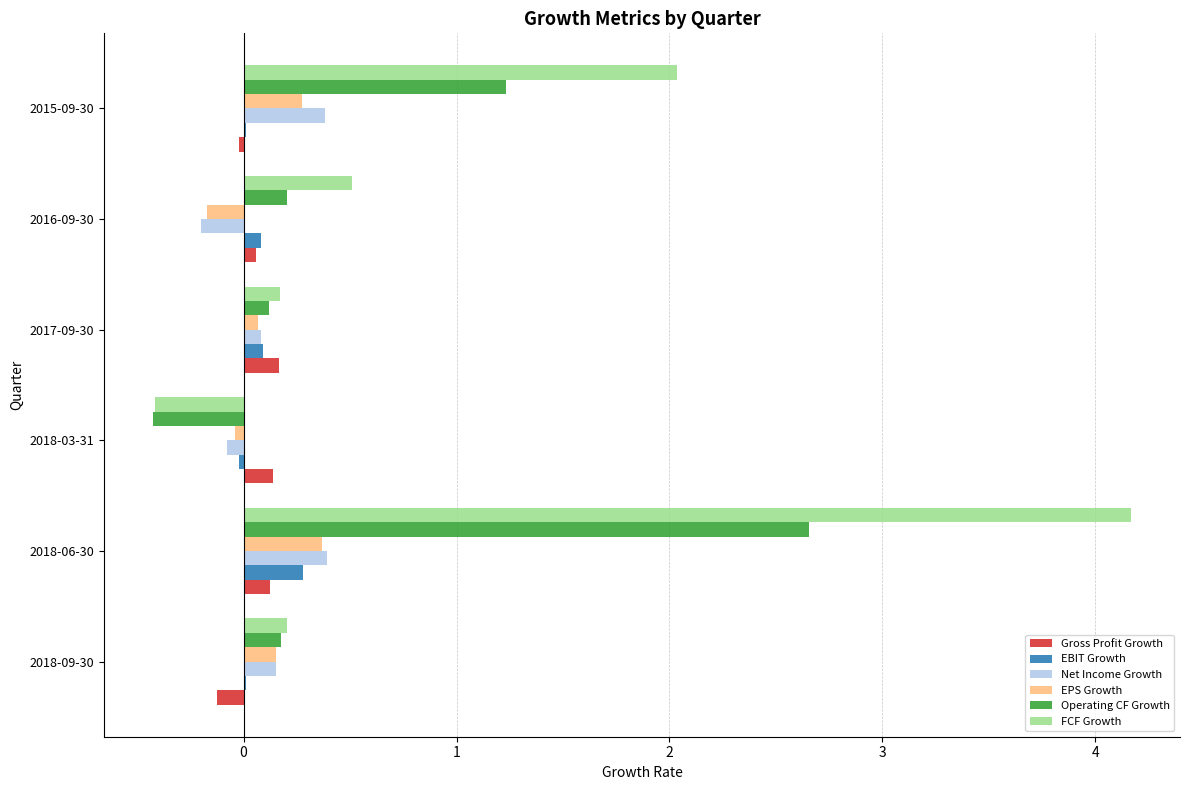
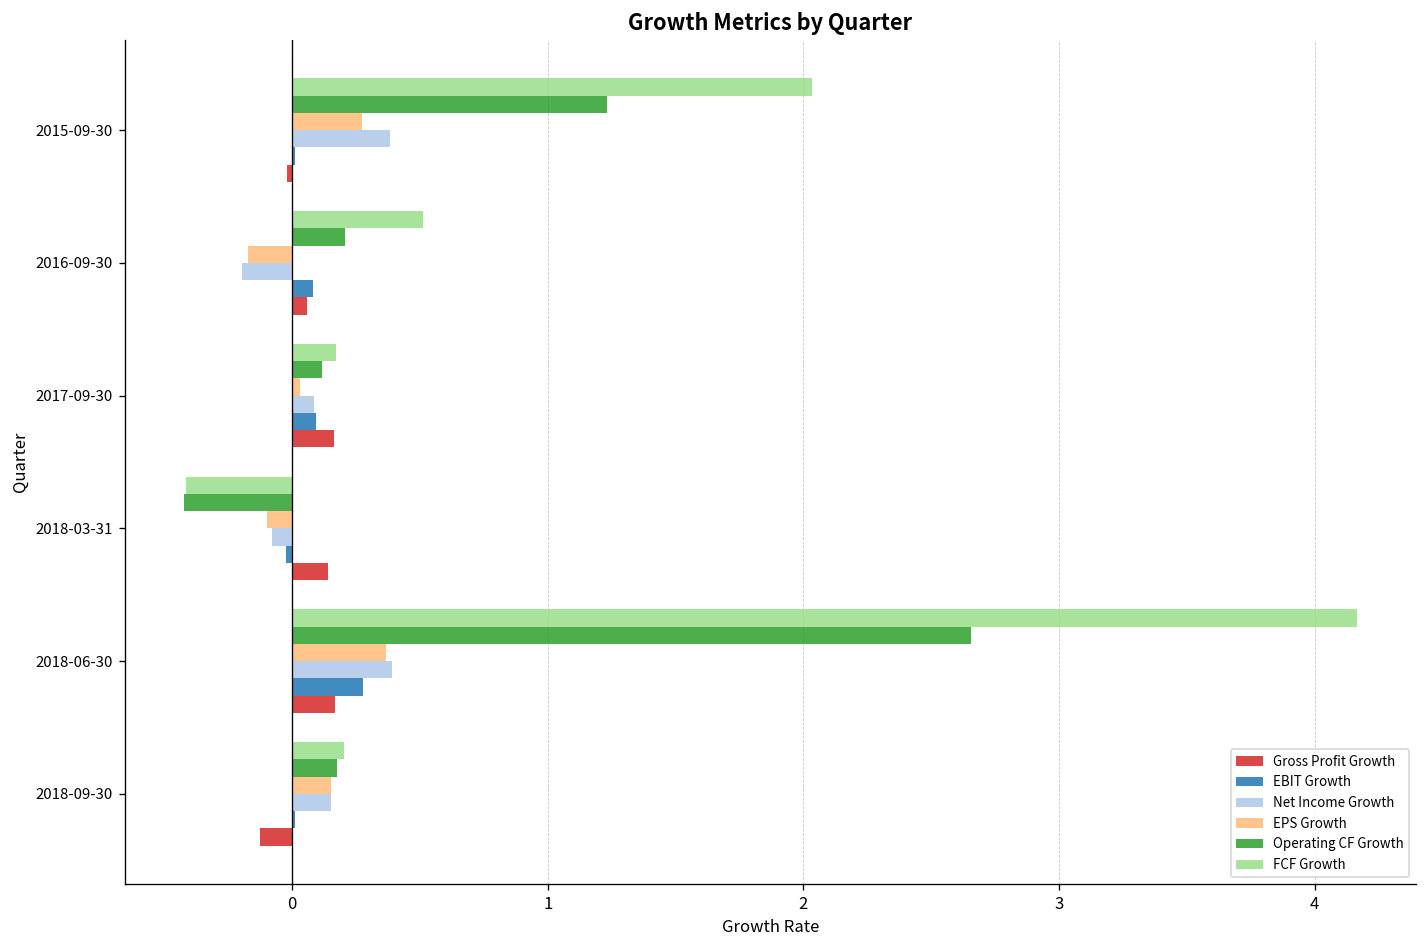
EPS Growth, 2017-09-30: 0.07 -> 0.03
EPS Growth, 2018-03-31: -0.04 -> -0.10
Gross Profit Growth, 2018-06-30: 0.12 -> 0.17
